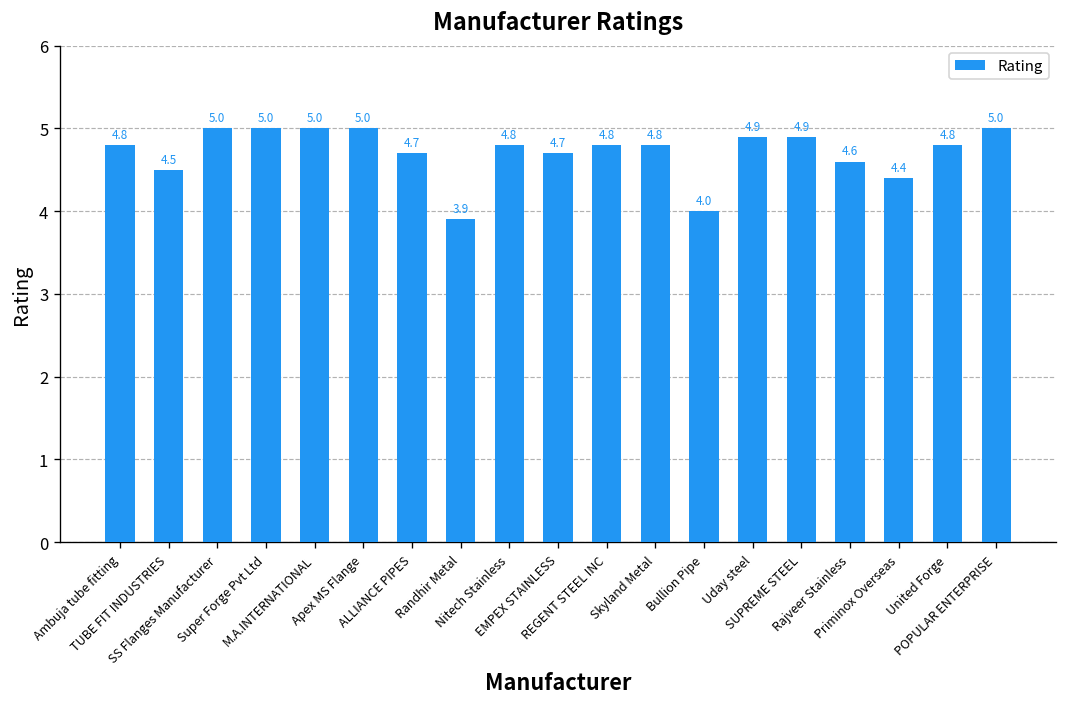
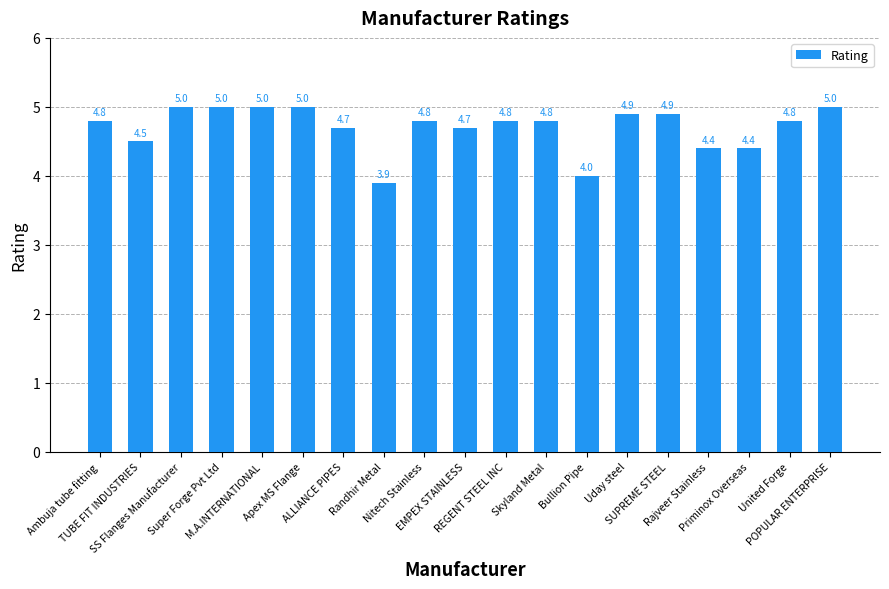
Rajveer Stainless: 4.6 -> 4.4
